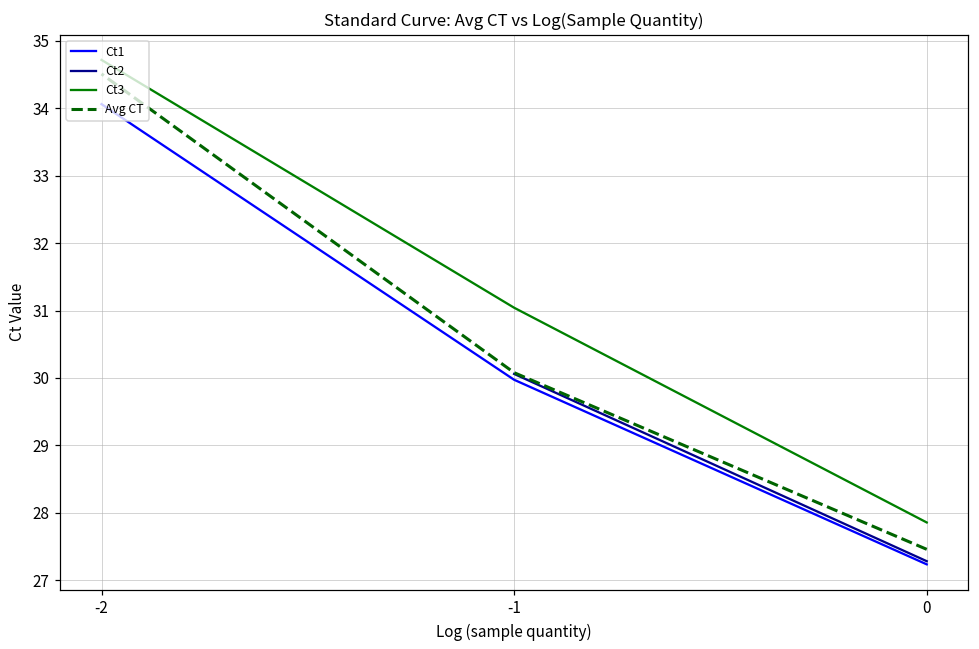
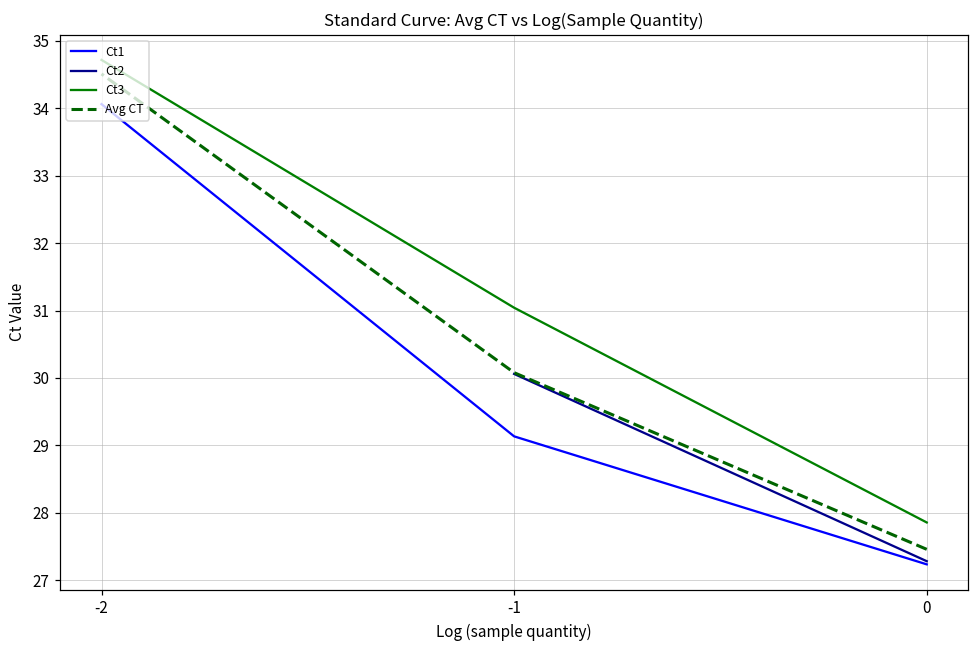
Ct1, -1: 30.0 -> 29.1
